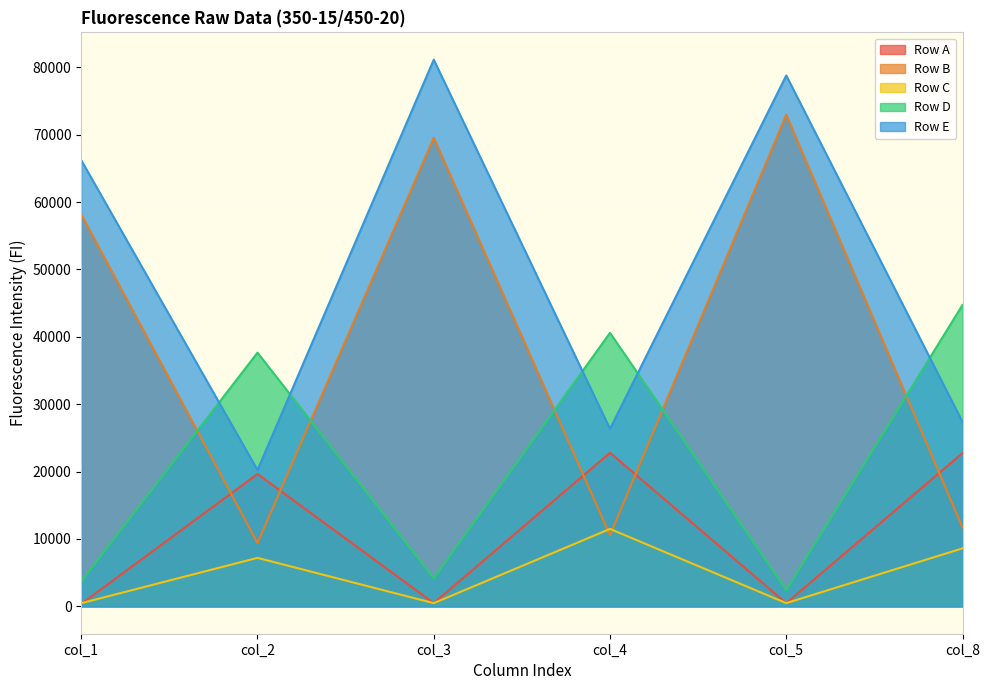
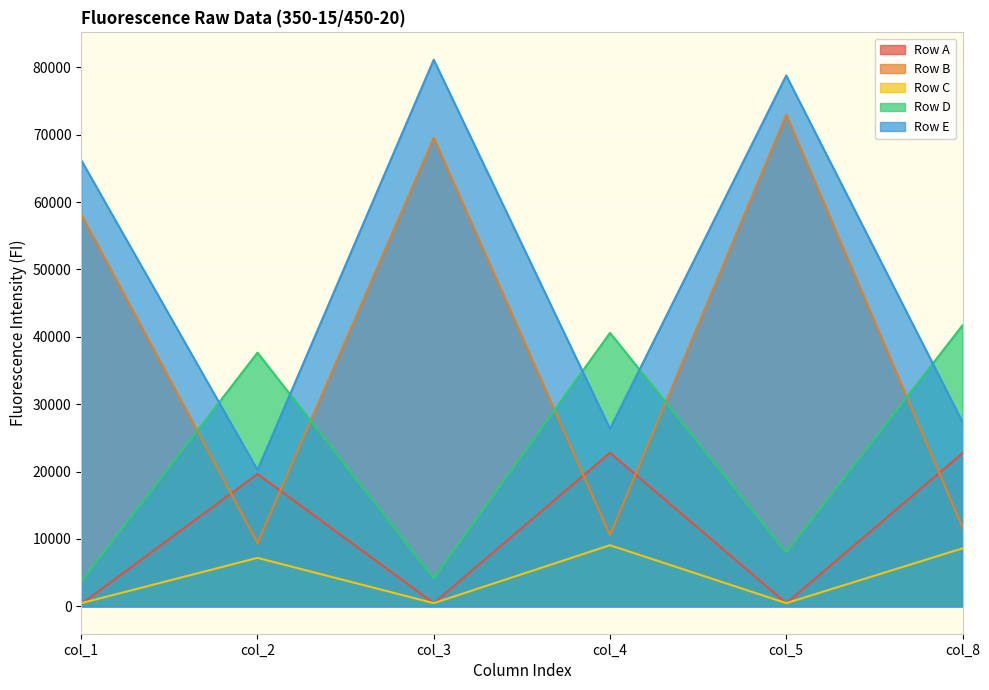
Row C, col_4: 11000 -> 9000
Row D, col_5: 2000 -> 8000
Row D, col_8: 45000 -> 42000
